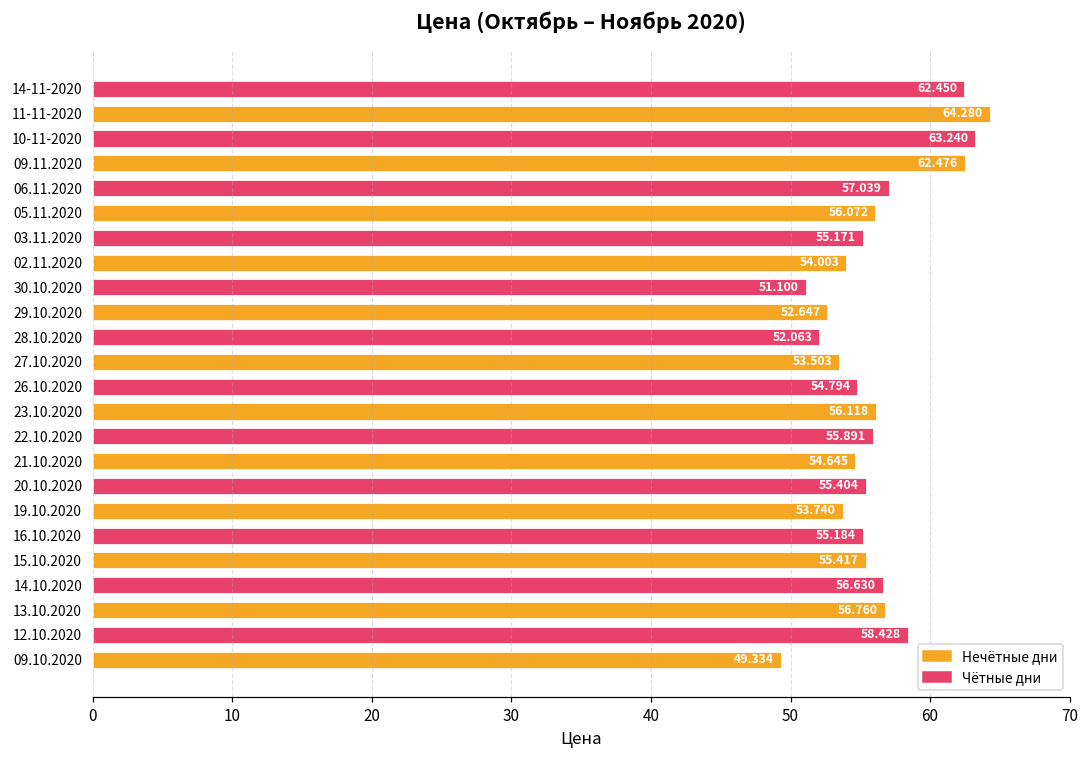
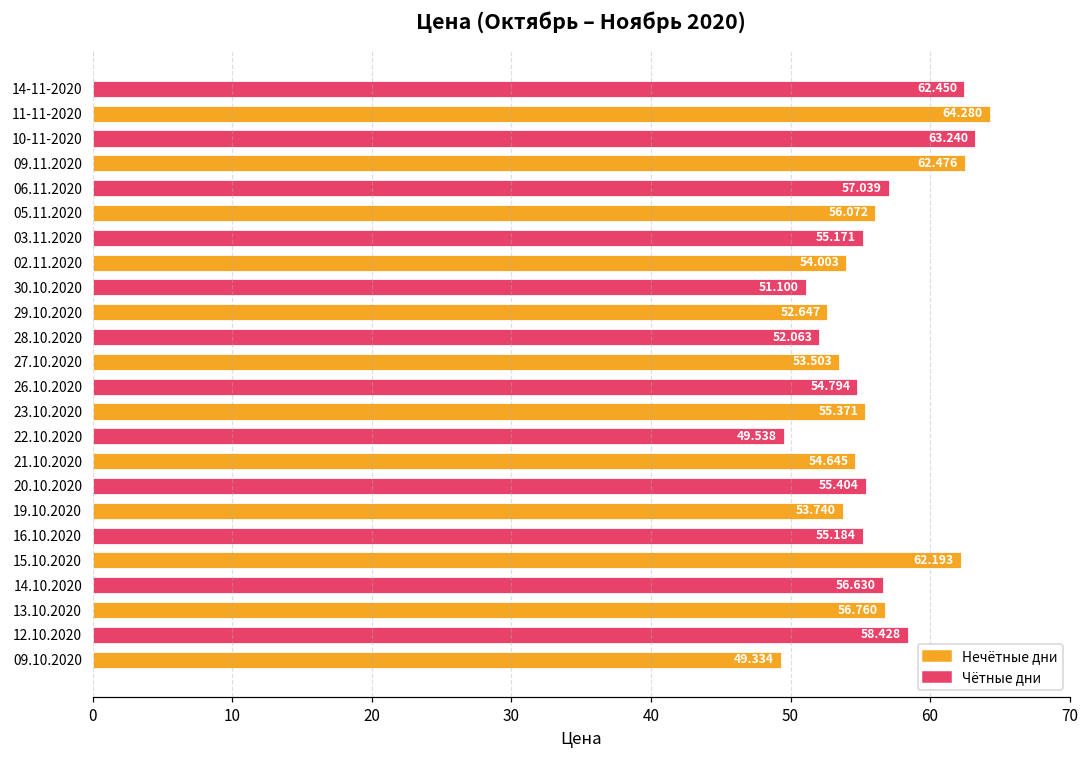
23.10.2020: 56.118 -> 55.371
22.10.2020: 55.891 -> 49.538
15.10.2020: 55.417 -> 62.193
